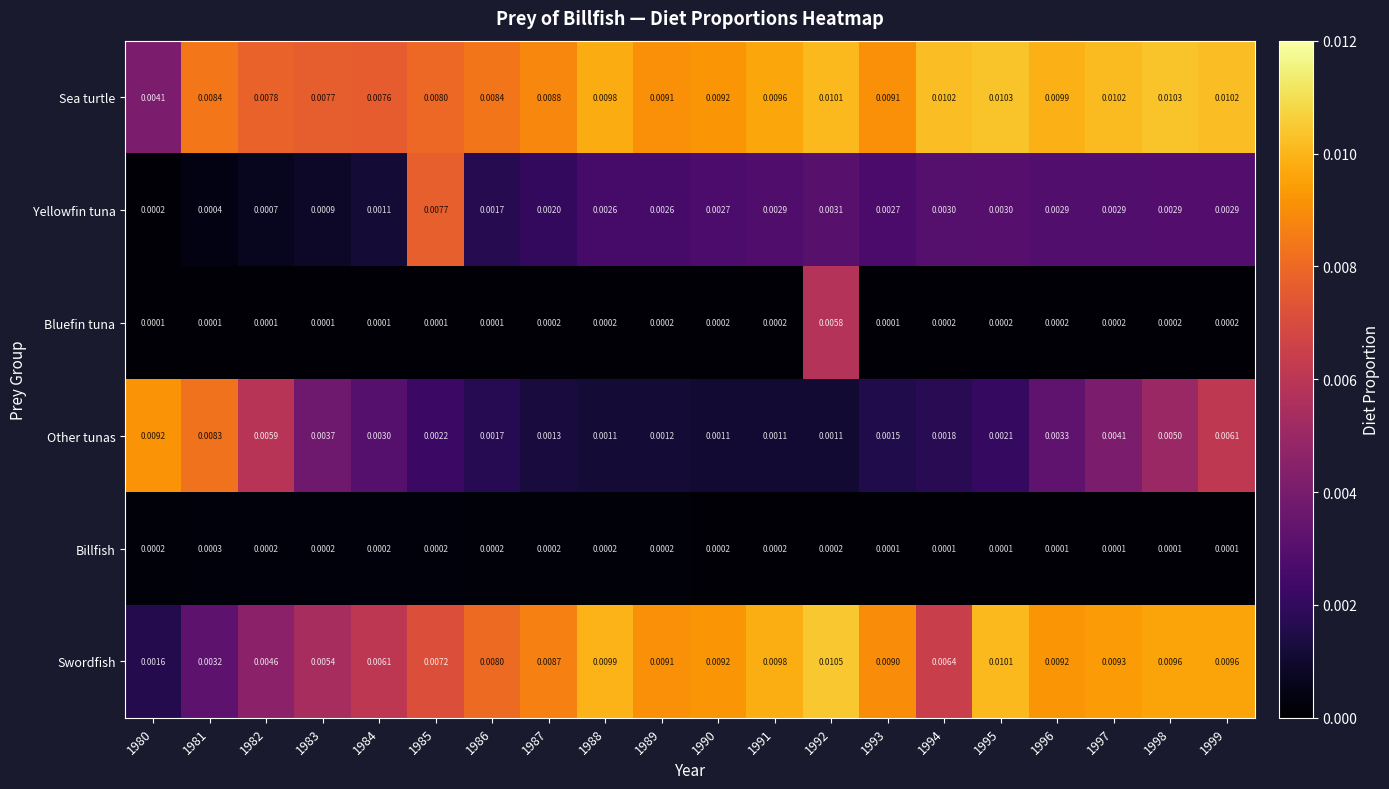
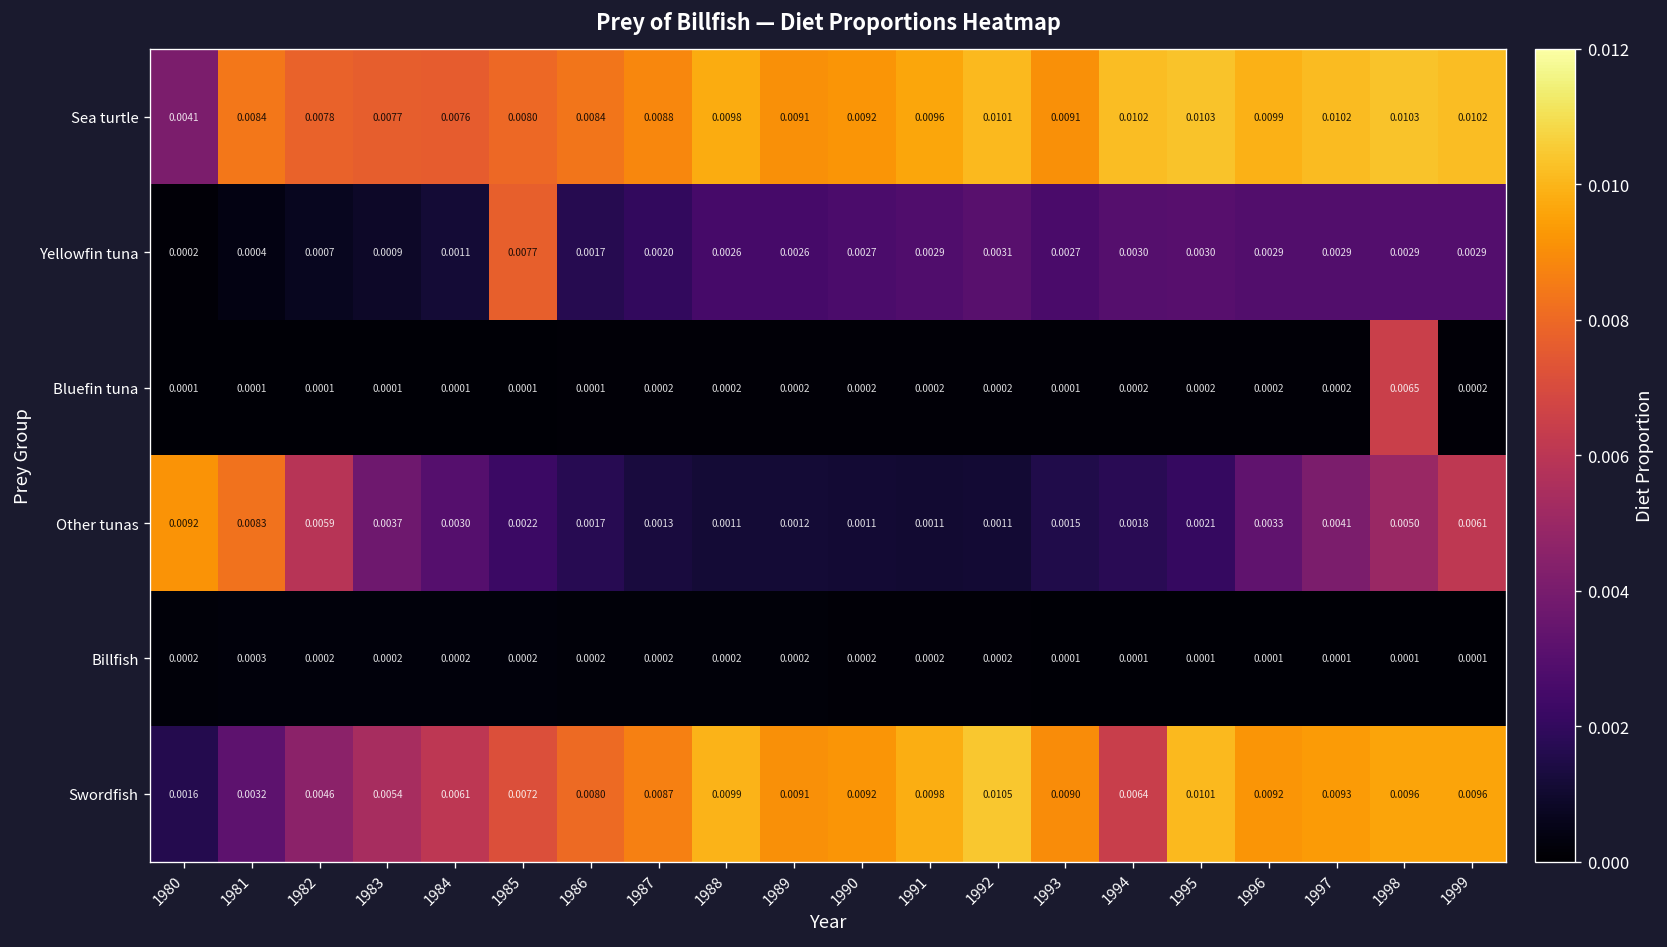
Bluefin tuna, 1992: 0.0058 -> 0.0002
Bluefin tuna, 1998: 0.0002 -> 0.0065
